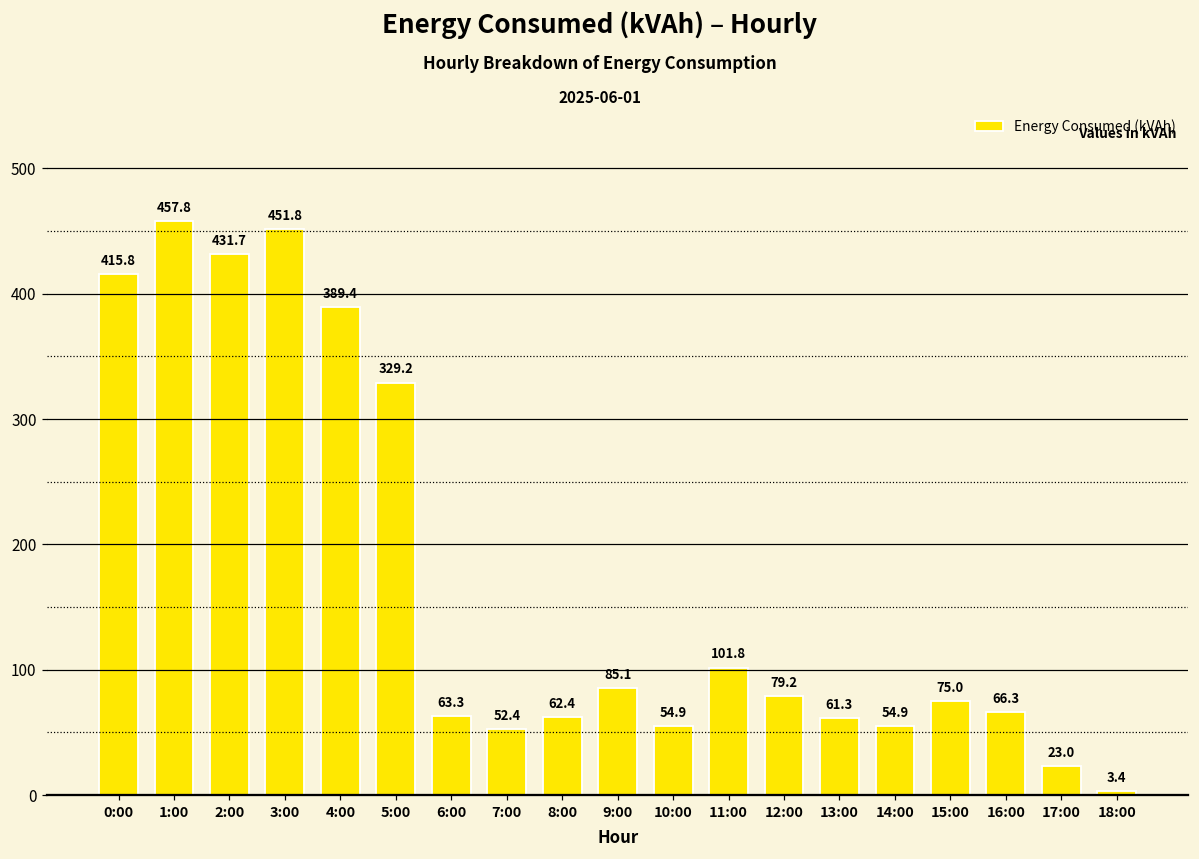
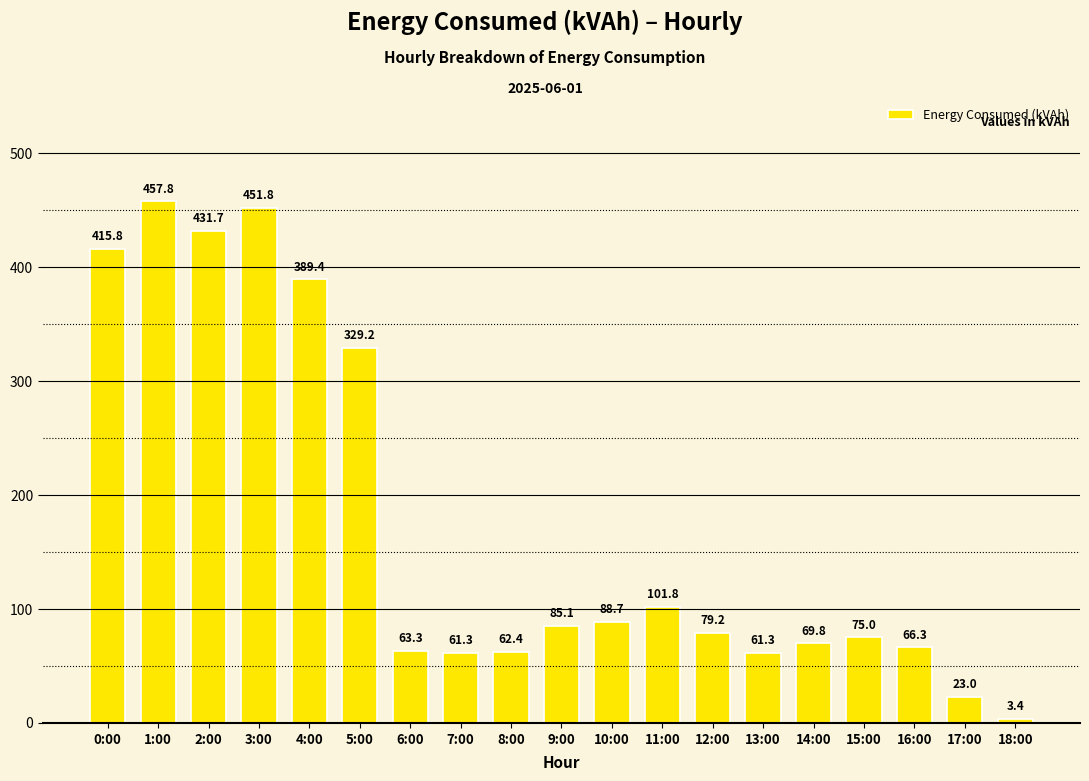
7:00: 52.4 -> 61.3
10:00: 54.9 -> 88.7
14:00: 54.9 -> 69.8
